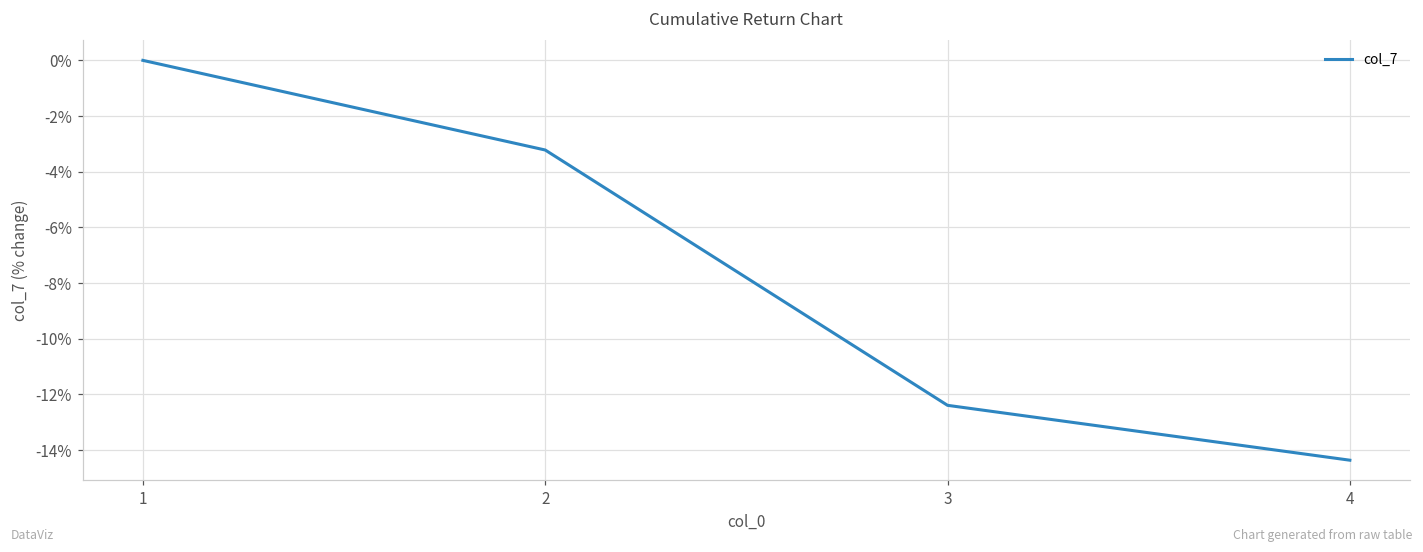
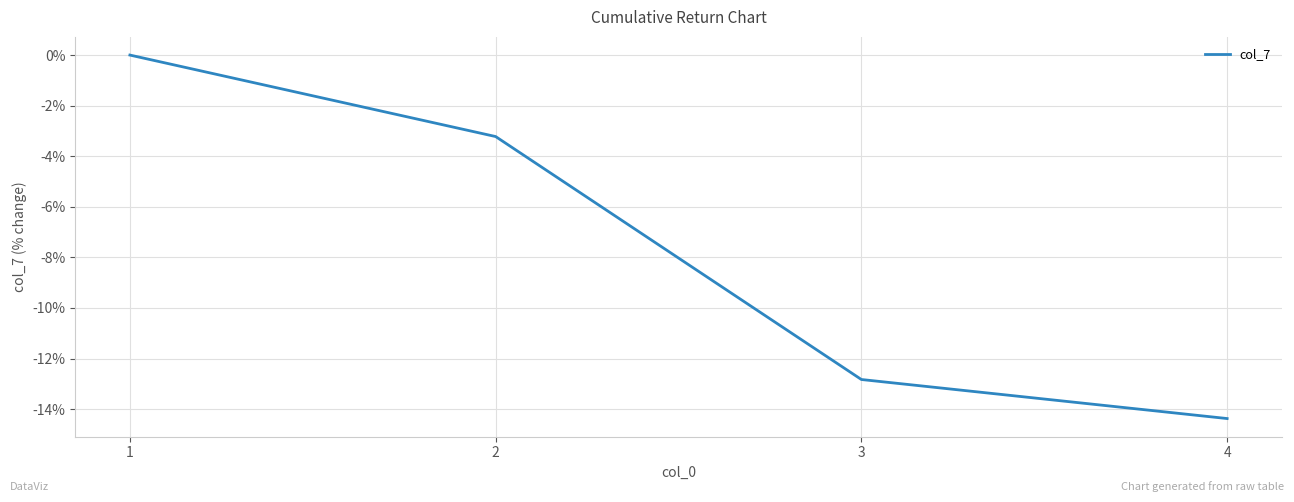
3: -12.4% -> -12.8%
